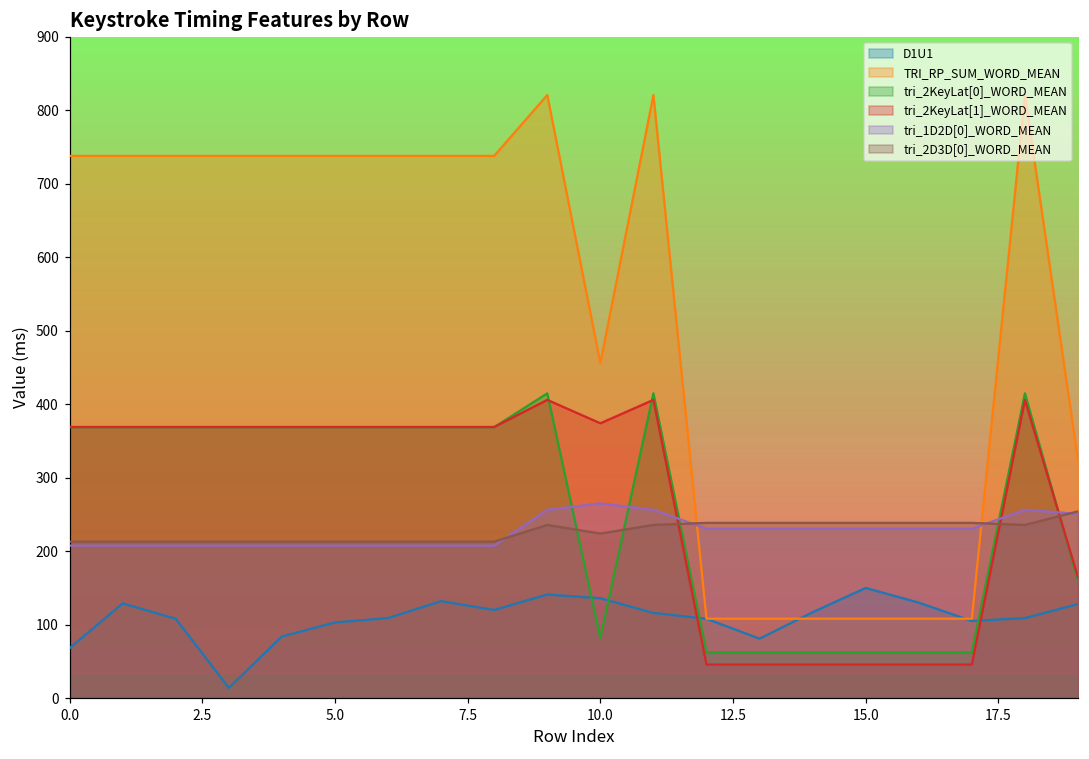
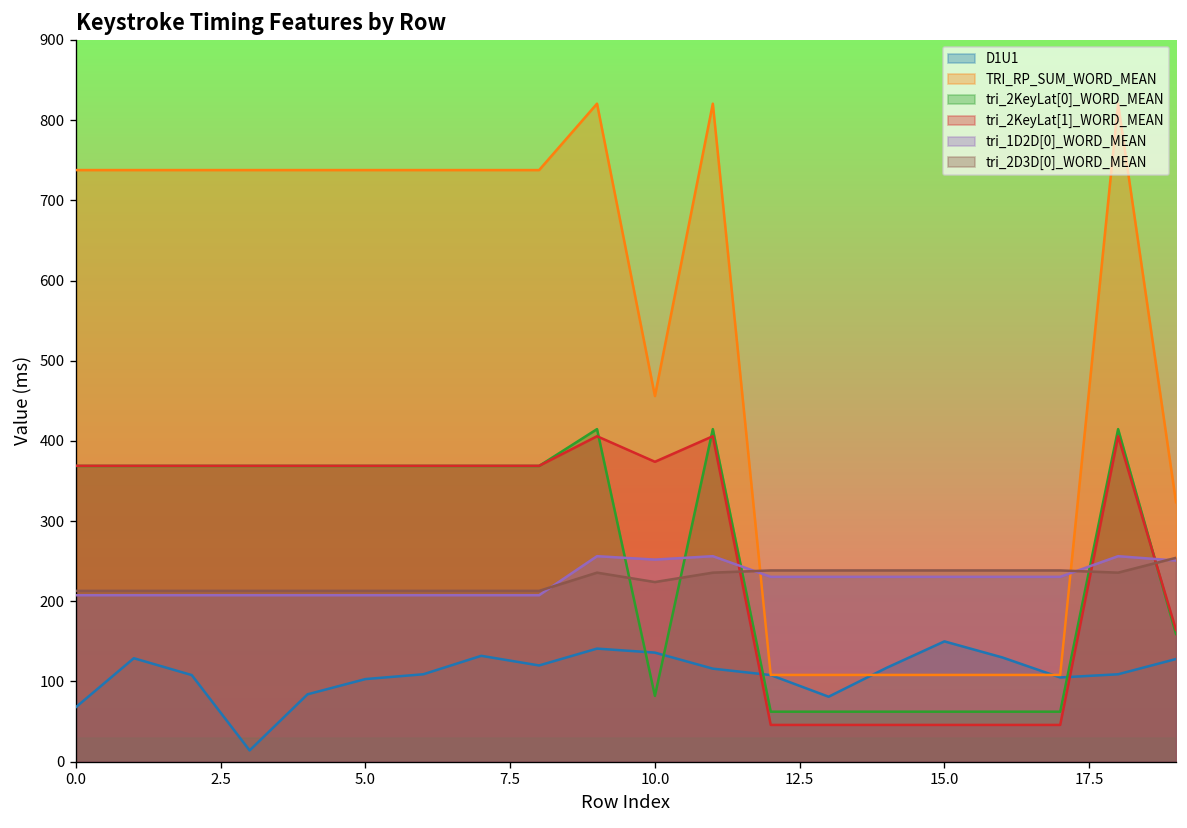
tri_1D2D[0]_WORD_MEAN, 10.0: 270 -> 250
